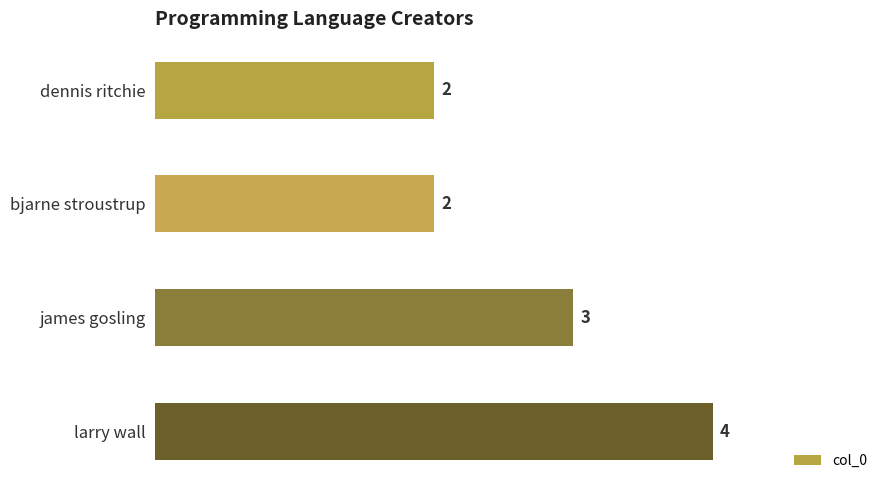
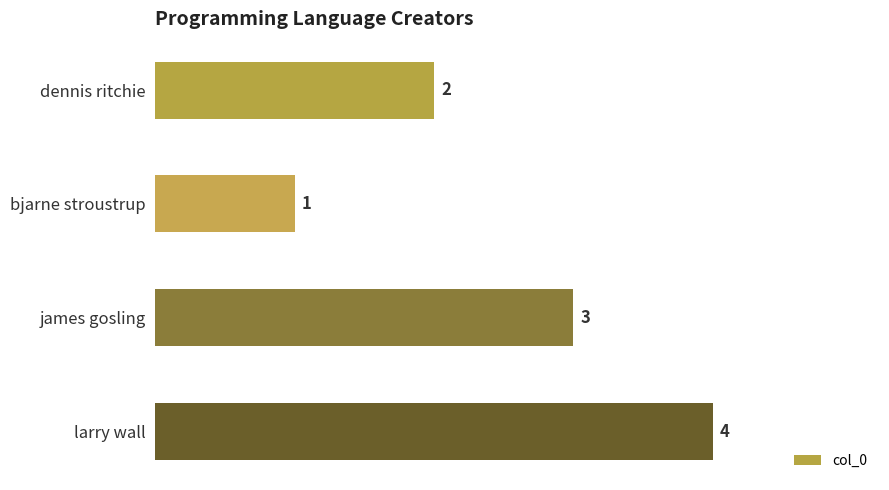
bjarne stroustrup: 2 -> 1
